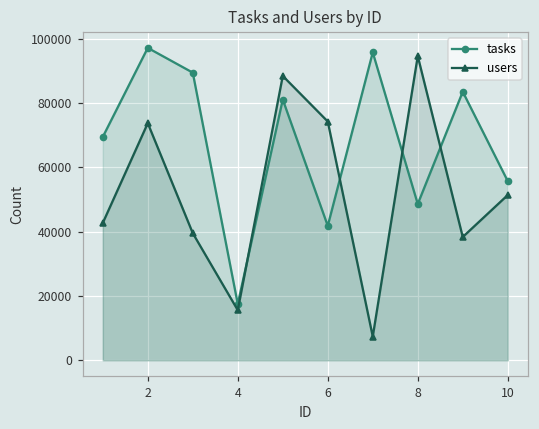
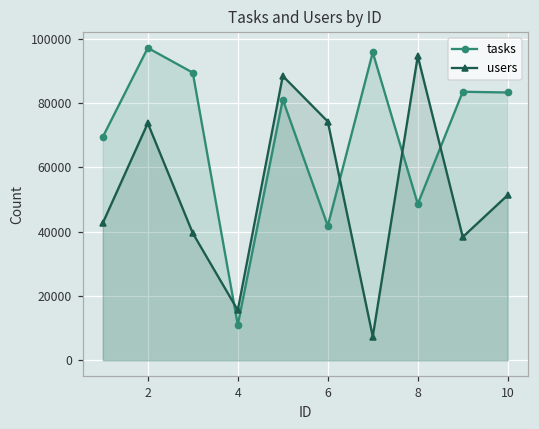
tasks, 4: 18000 -> 11000
tasks, 10: 56000 -> 83000
